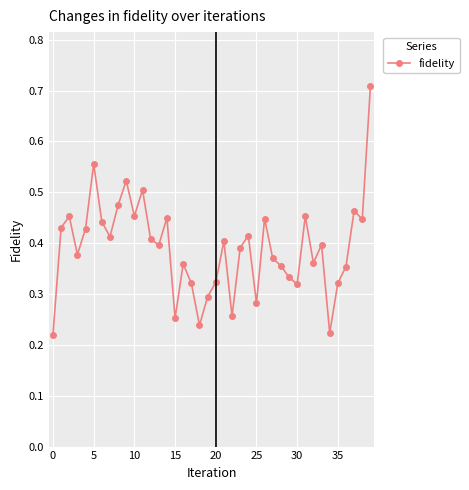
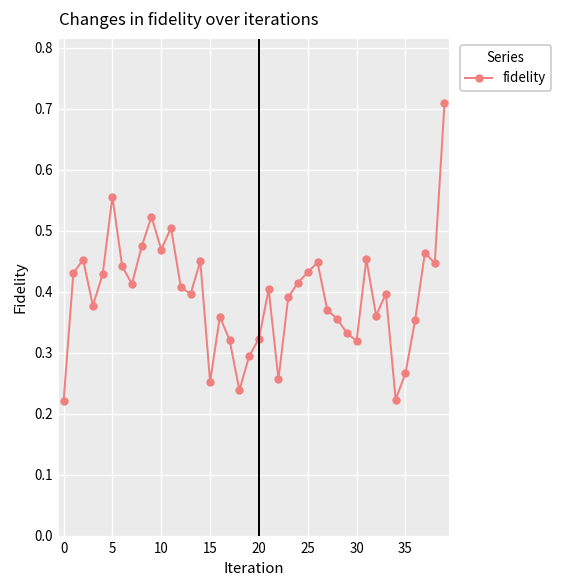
10: 0.45 -> 0.47
25: 0.28 -> 0.43
35: 0.32 -> 0.27
